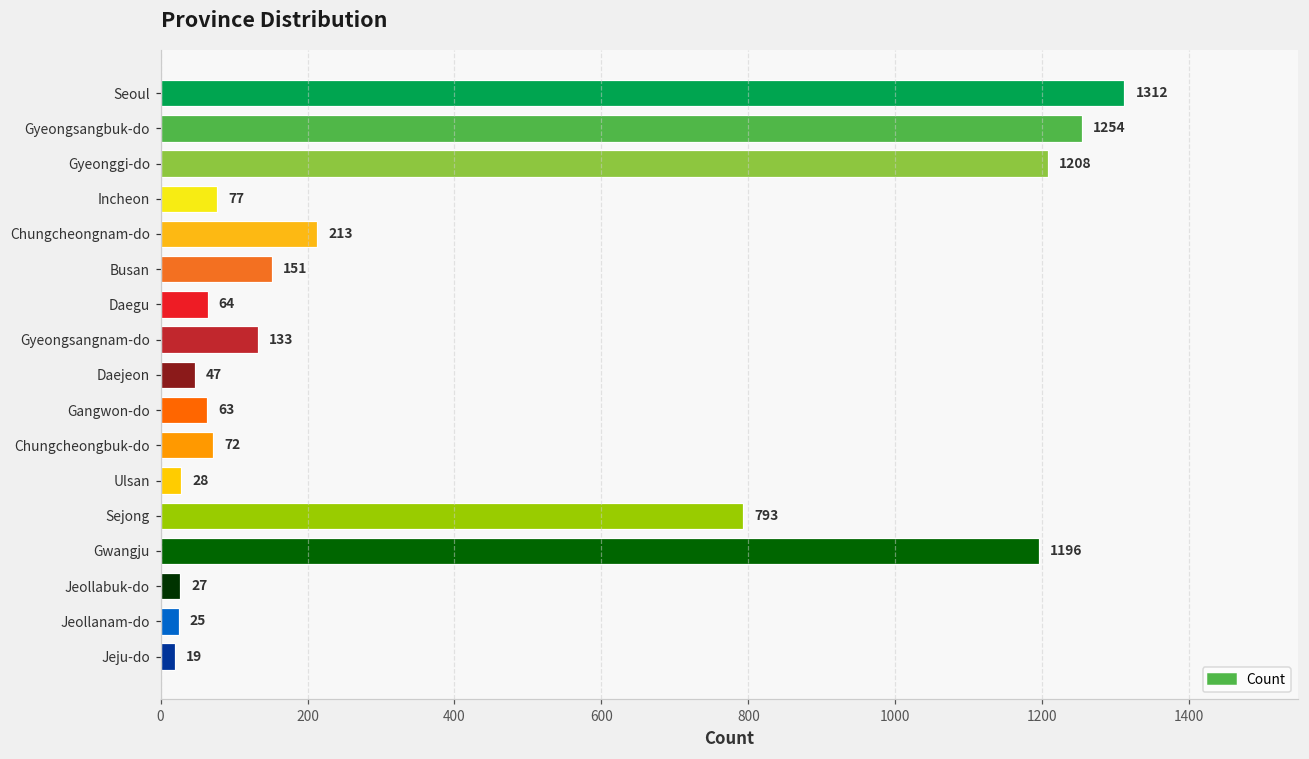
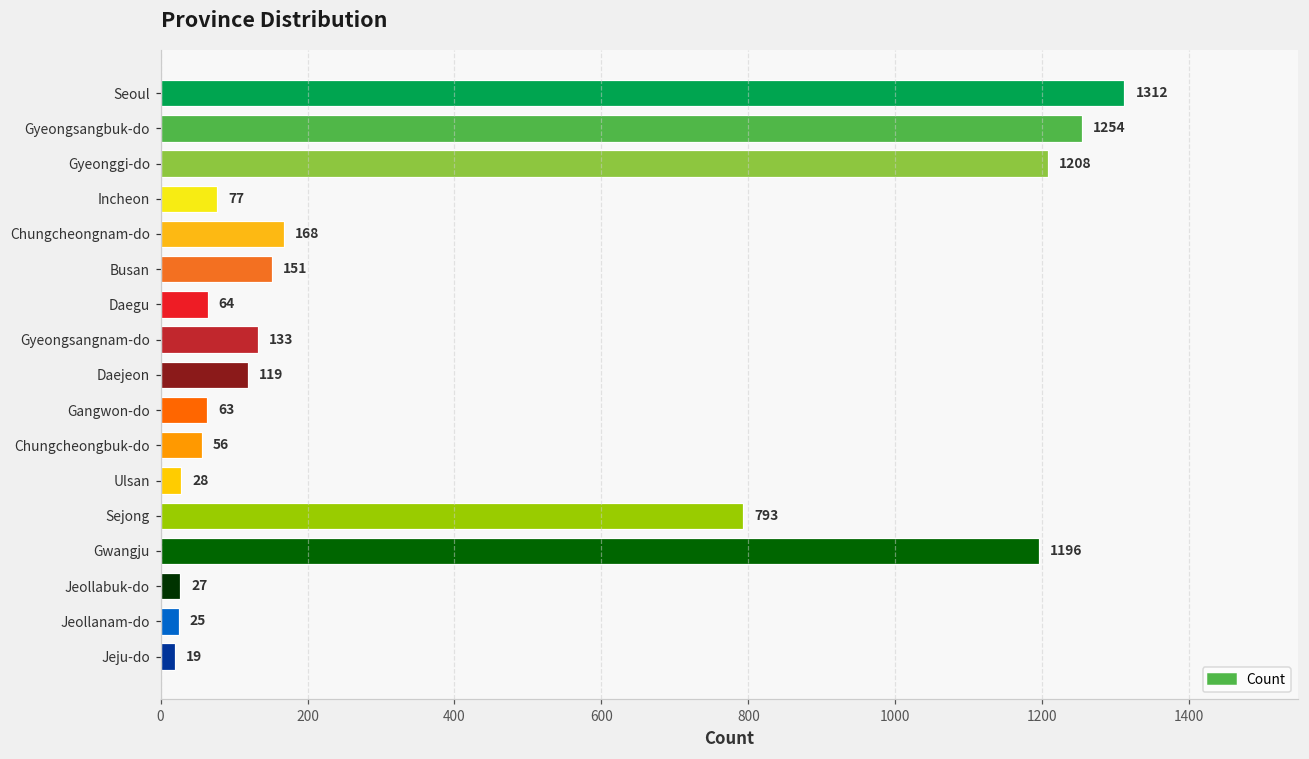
Chungcheongnam-do: 213 -> 168
Daejeon: 47 -> 119
Chungcheongbuk-do: 72 -> 56
